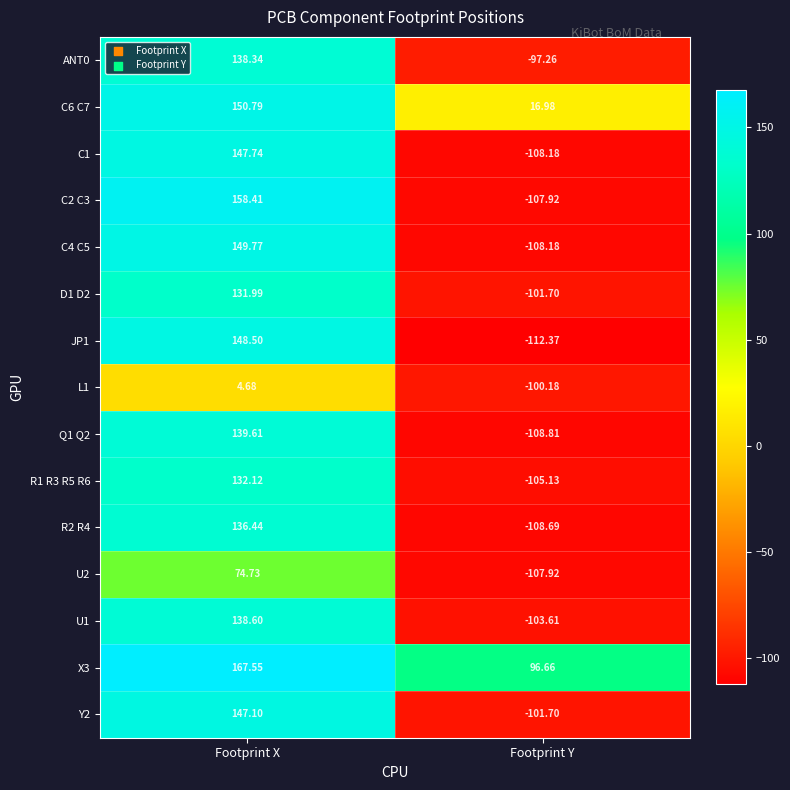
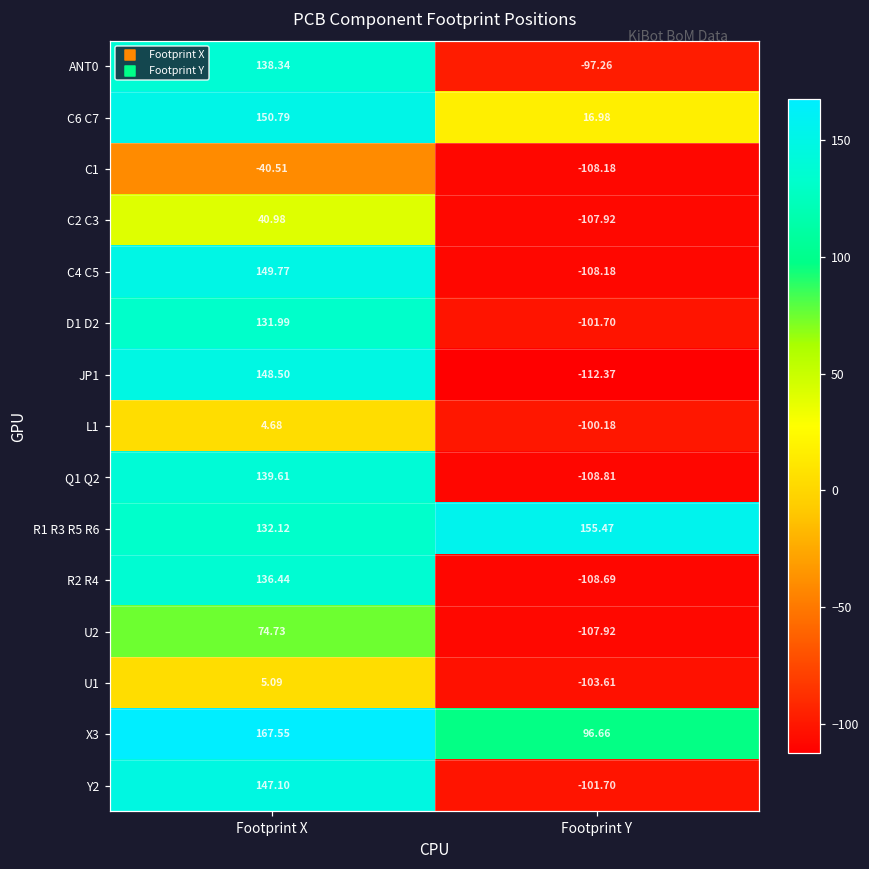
C1, Footprint X: 147.74 -> -40.51
C2 C3, Footprint X: 158.41 -> 40.98
R1 R3 R5 R6, Footprint Y: -105.13 -> 155.47
U1, Footprint X: 138.60 -> 5.09
